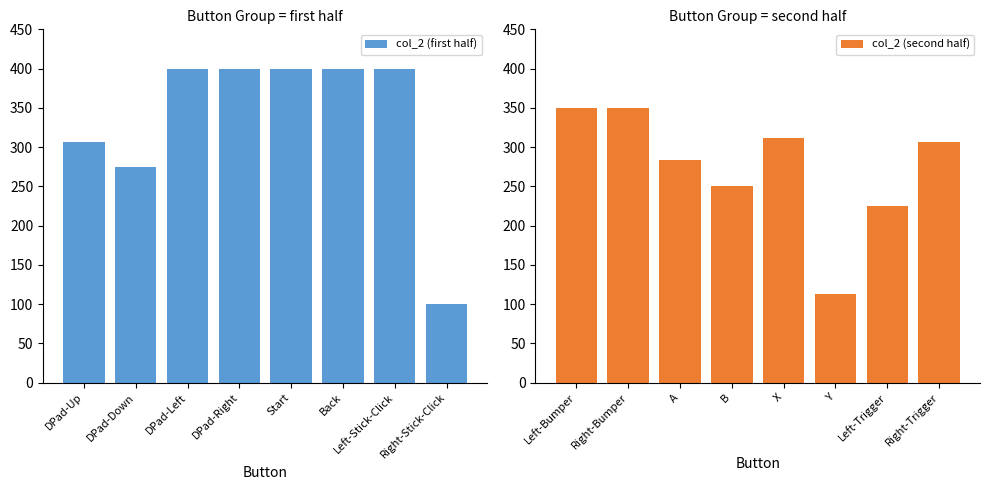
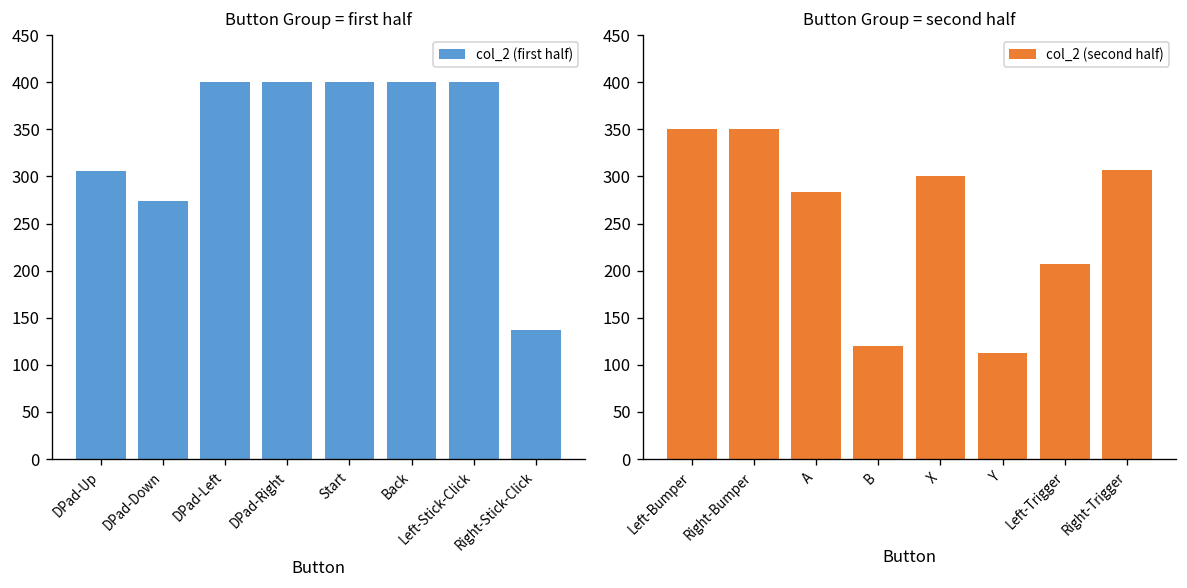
Button Group = first half, Right-Stick-Click: 100 -> 140
Button Group = second half, B: 250 -> 120
Button Group = second half, X: 310 -> 300
Button Group = second half, Left-Trigger: 230 -> 210
